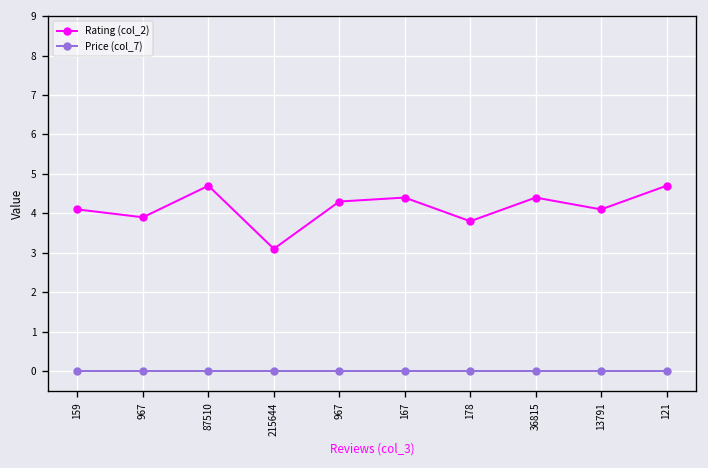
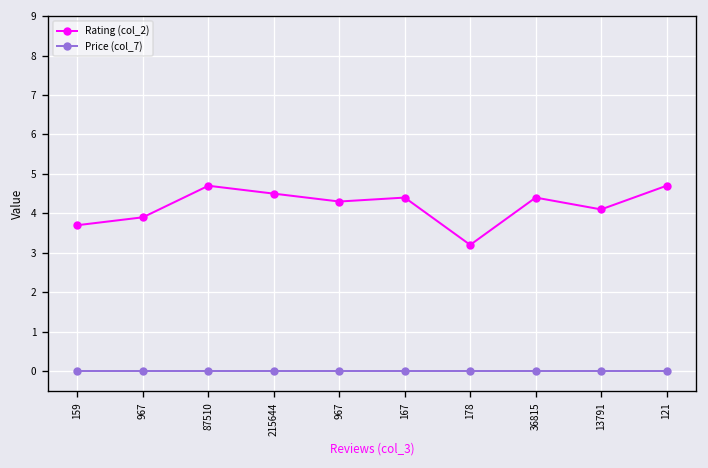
Rating (col_2), 159: 4.1 -> 3.7
Rating (col_2), 215644: 3.1 -> 4.5
Rating (col_2), 178: 3.8 -> 3.2
